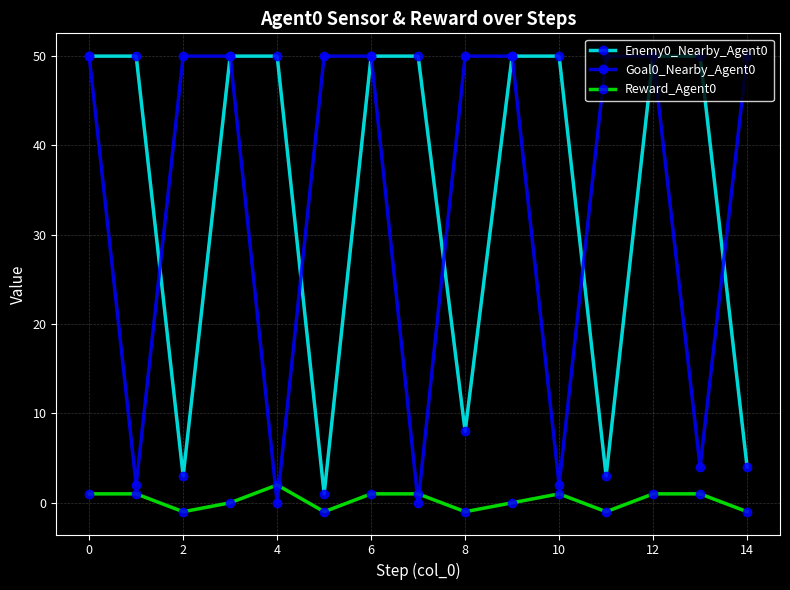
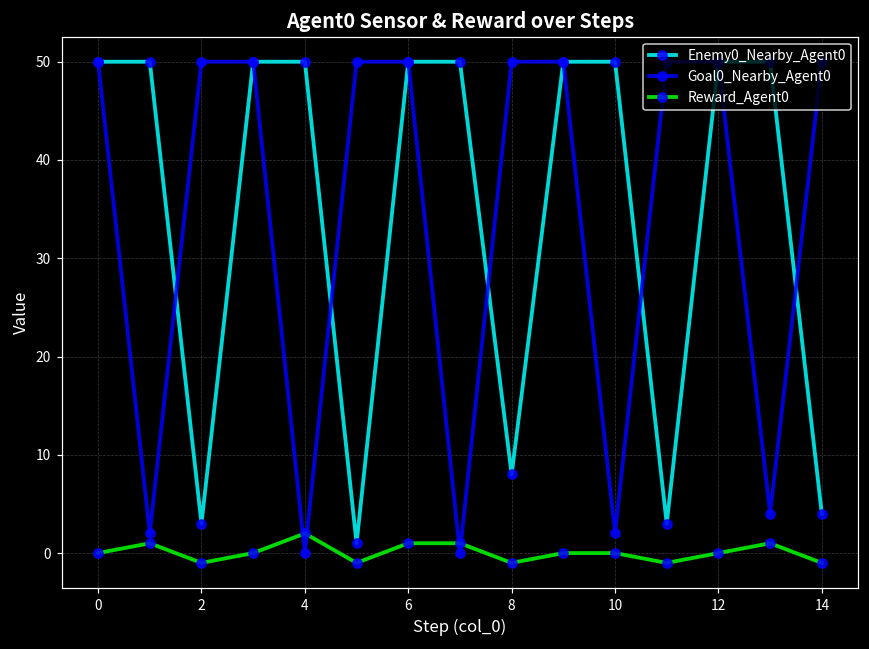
Reward_Agent0, 0: 1 -> 0
Reward_Agent0, 10: 1 -> 0
Reward_Agent0, 12: 1 -> 0
